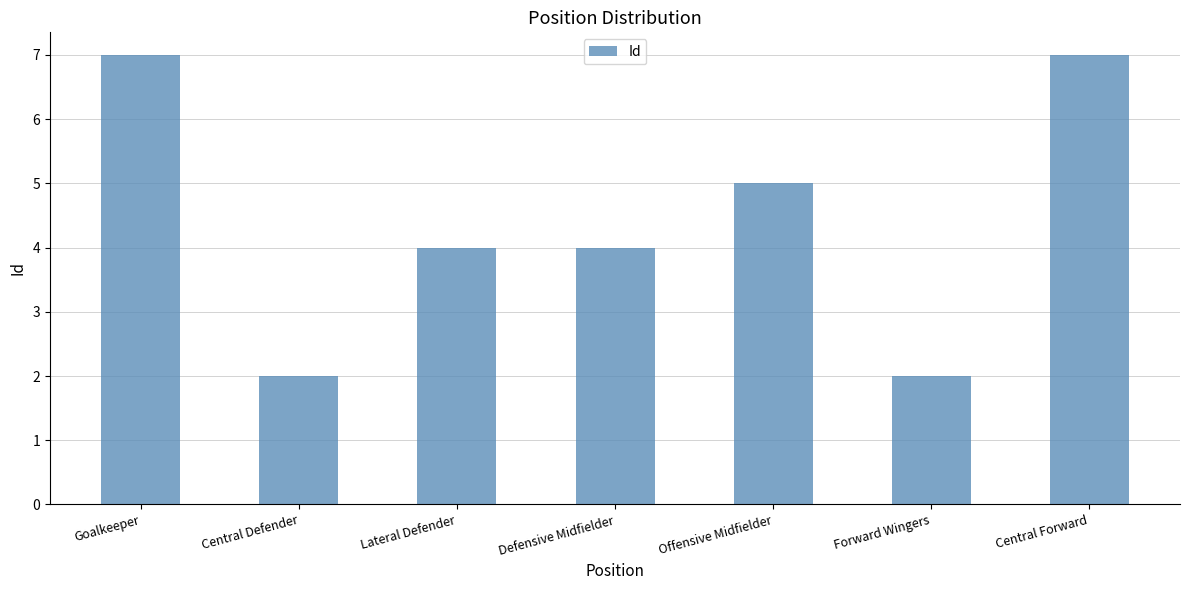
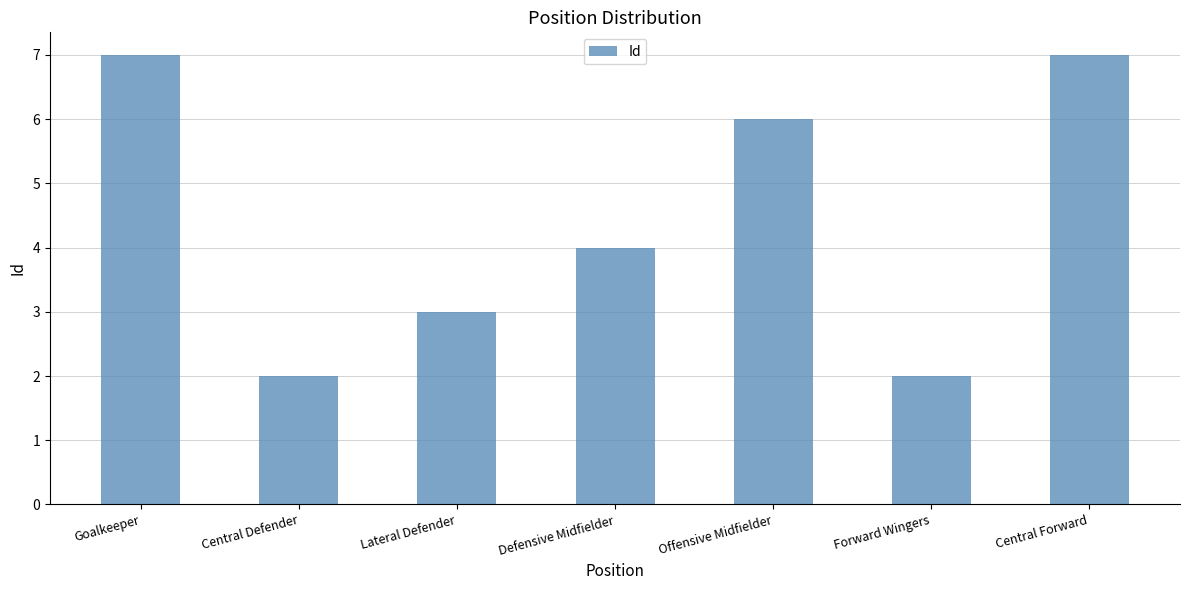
Lateral Defender: 4 -> 3
Offensive Midfielder: 5 -> 6
